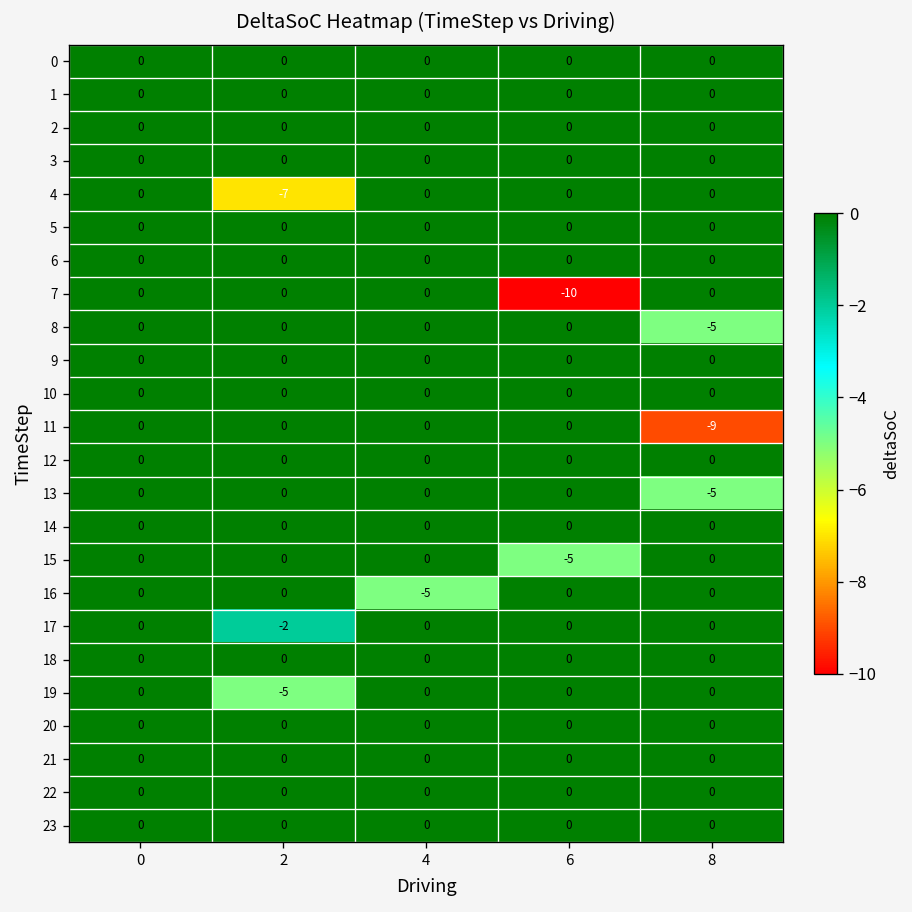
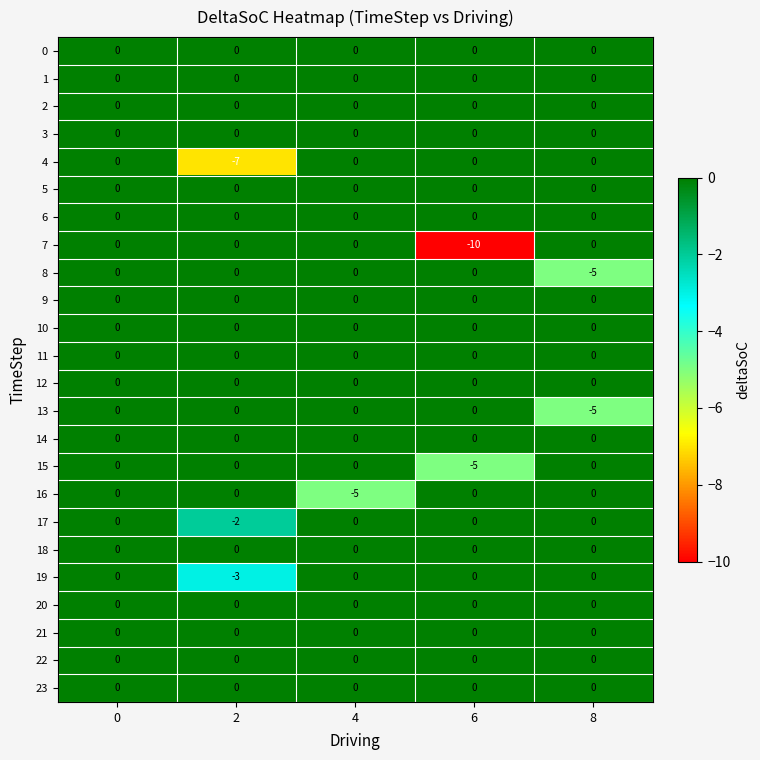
11, 8: -9 -> 0
19, 2: -5 -> -3
